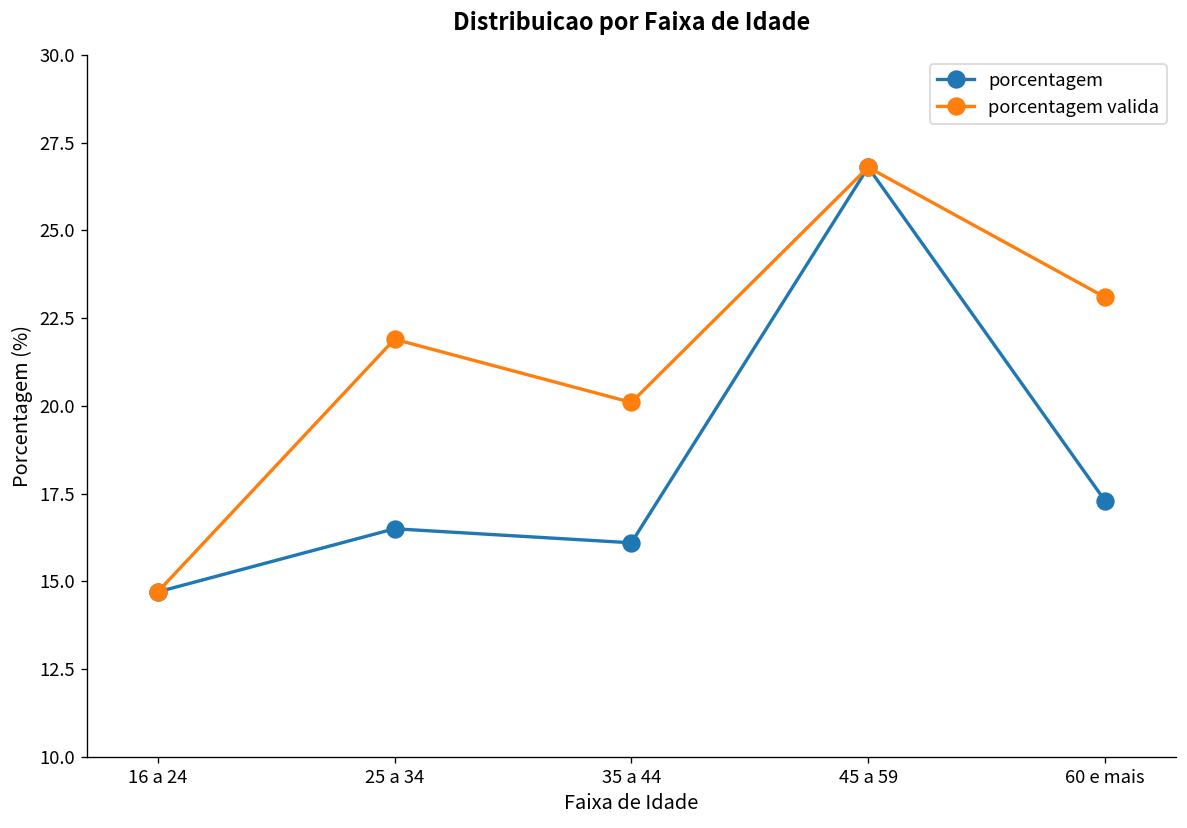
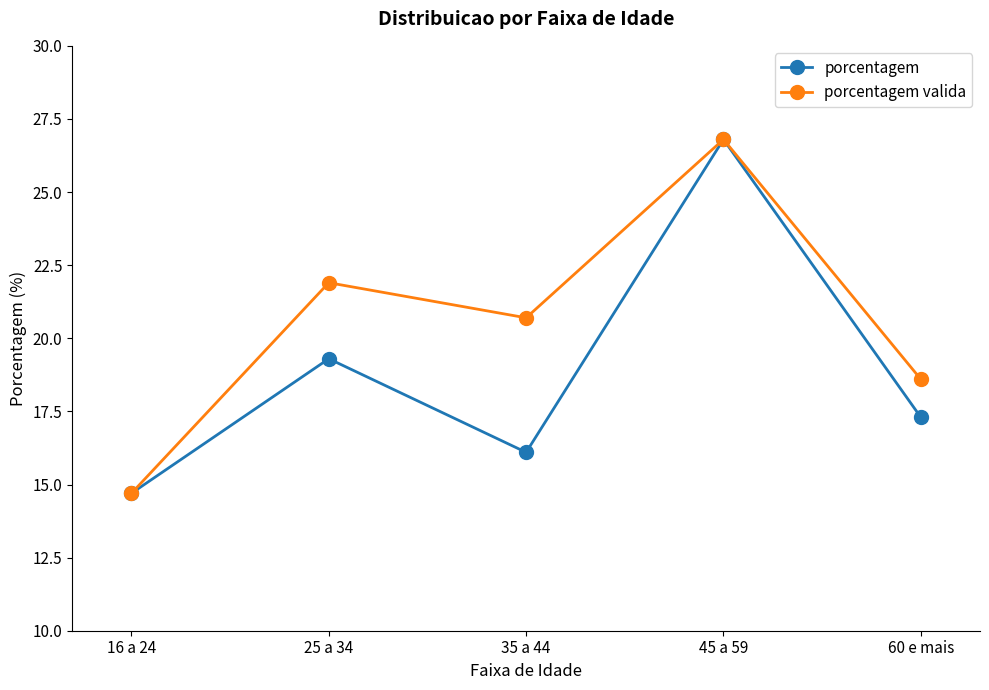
porcentagem, 25 a 34: 16.5 -> 19.3
porcentagem valida, 35 a 44: 20.1 -> 20.7
porcentagem valida, 60 e mais: 23.1 -> 18.6
